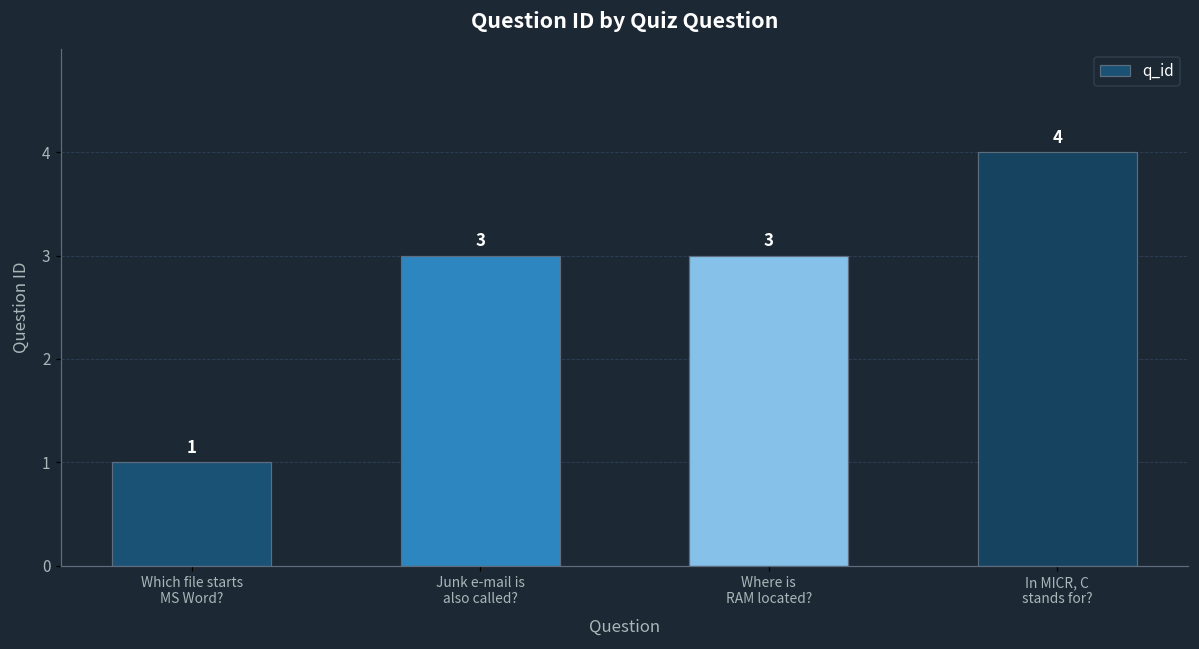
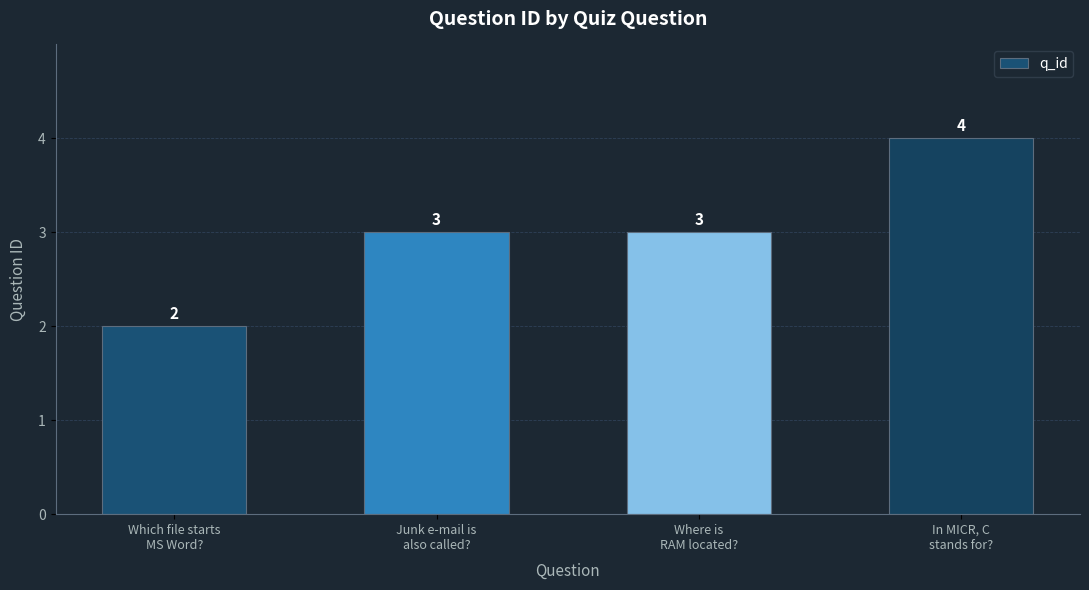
Which file starts MS Word?: 1 -> 2
